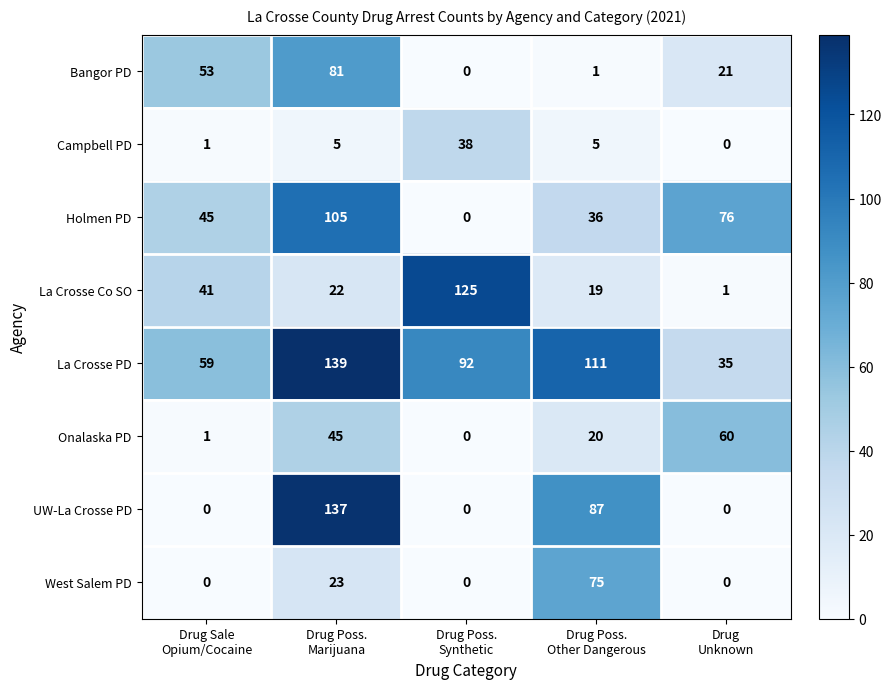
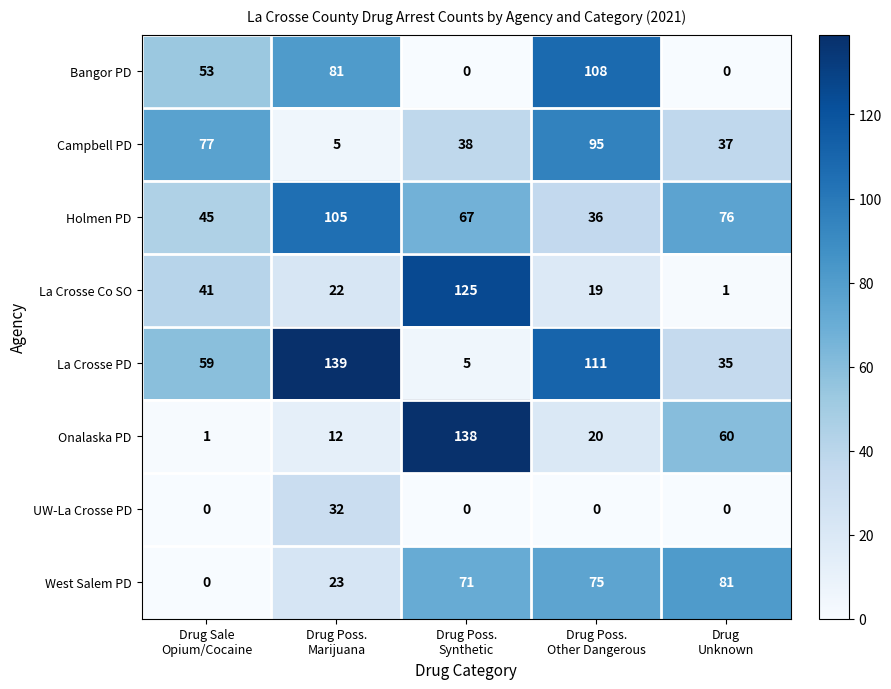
Bangor PD, Drug Poss. Other Dangerous: 1 -> 108
Bangor PD, Drug Unknown: 21 -> 0
Campbell PD, Drug Sale Opium/Cocaine: 1 -> 77
Campbell PD, Drug Poss. Other Dangerous: 5 -> 95
Campbell PD, Drug Unknown: 0 -> 37
Holmen PD, Drug Poss. Synthetic: 0 -> 67
La Crosse PD, Drug Poss. Synthetic: 92 -> 5
Onalaska PD, Drug Poss. Marijuana: 45 -> 12
Onalaska PD, Drug Poss. Synthetic: 0 -> 138
UW-La Crosse PD, Drug Poss. Marijuana: 137 -> 32
UW-La Crosse PD, Drug Poss. Other Dangerous: 87 -> 0
West Salem PD, Drug Poss. Synthetic: 0 -> 71
West Salem PD, Drug Unknown: 0 -> 81
